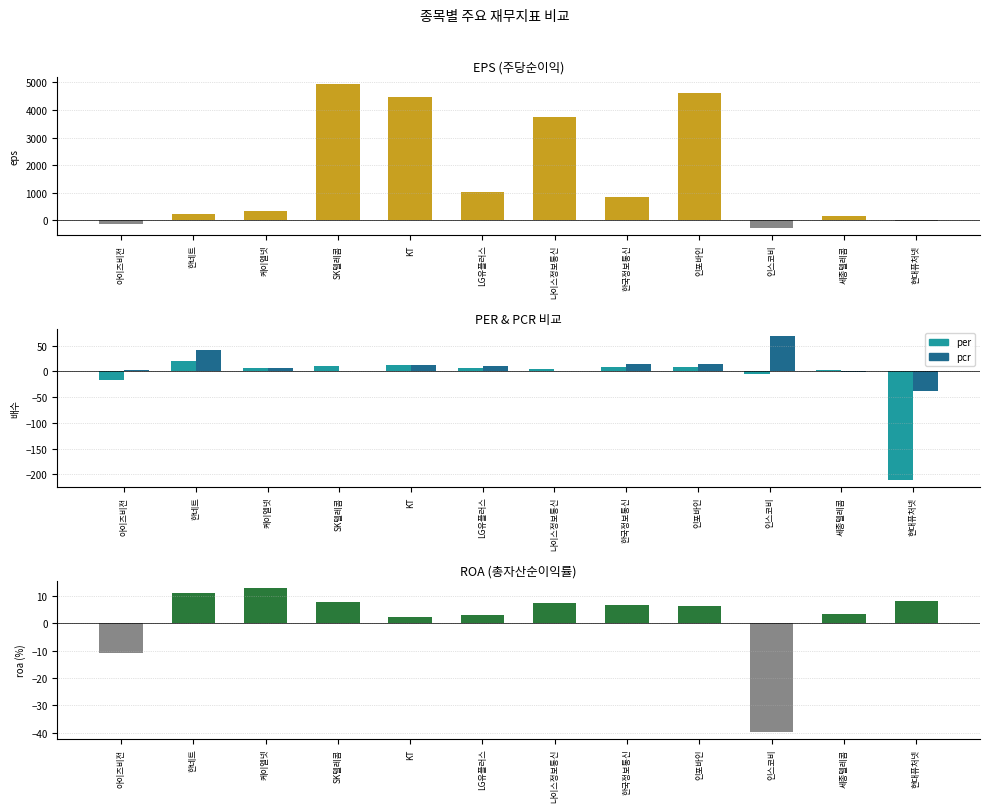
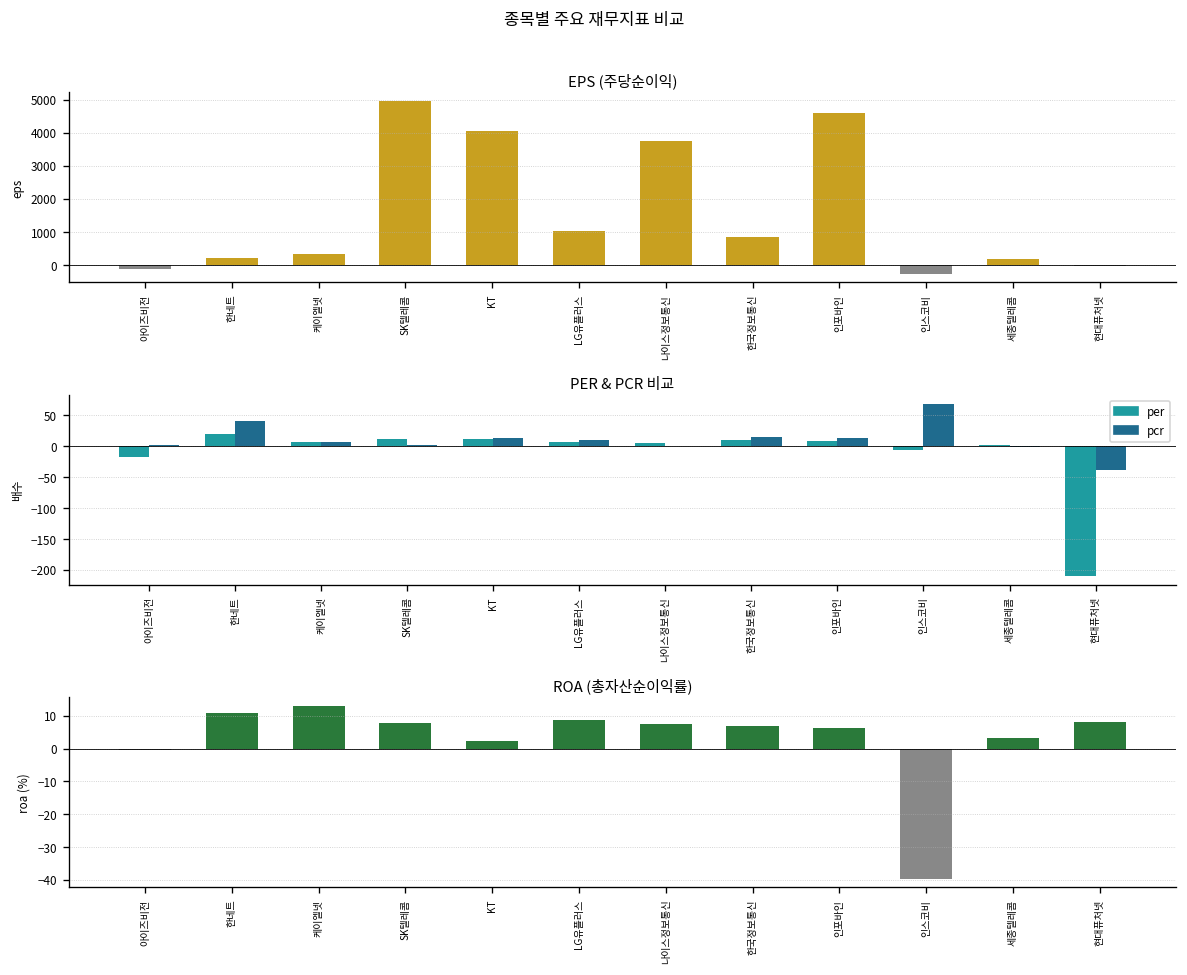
EPS (주당순이익), KT: 4500 -> 4000
ROA (총자산순이익률), 아이즈비전: -11 -> 0
ROA (총자산순이익률), LG유플러스: 3 -> 9
